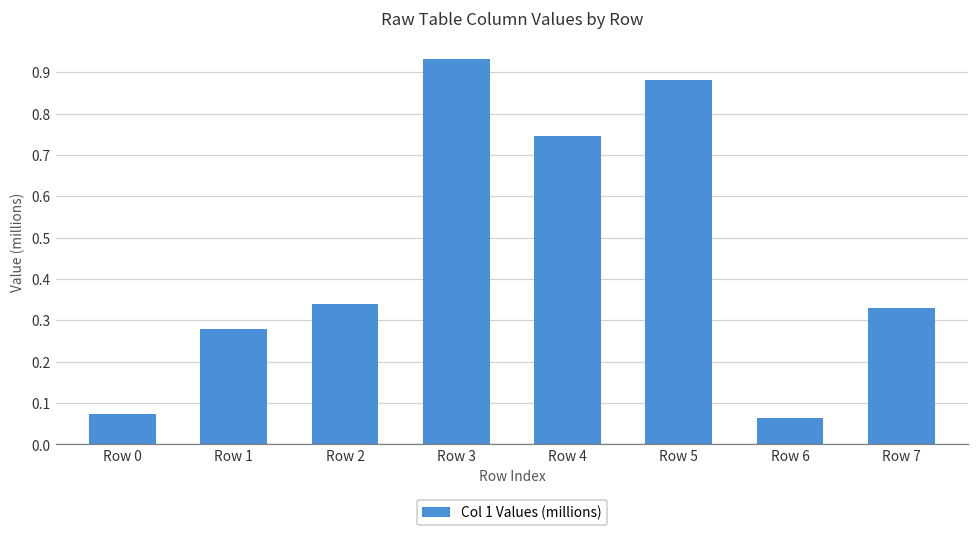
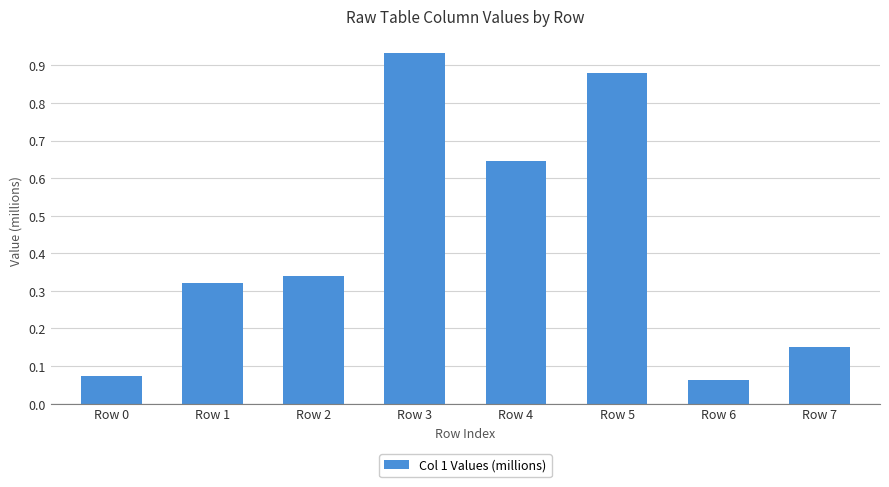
Row 1: 0.28 -> 0.32
Row 4: 0.75 -> 0.64
Row 7: 0.33 -> 0.15
